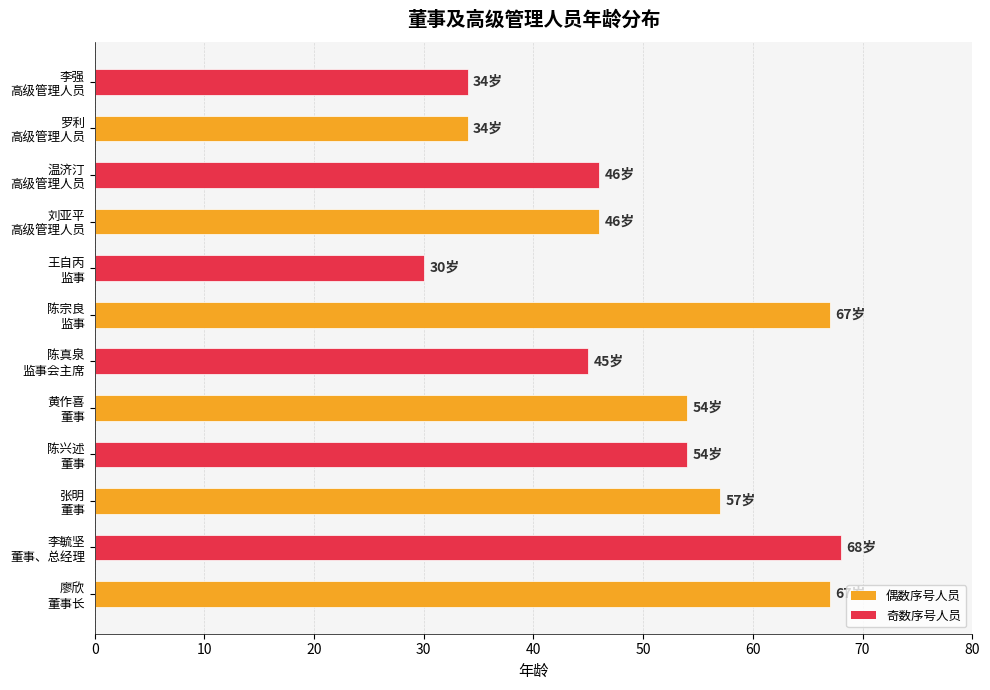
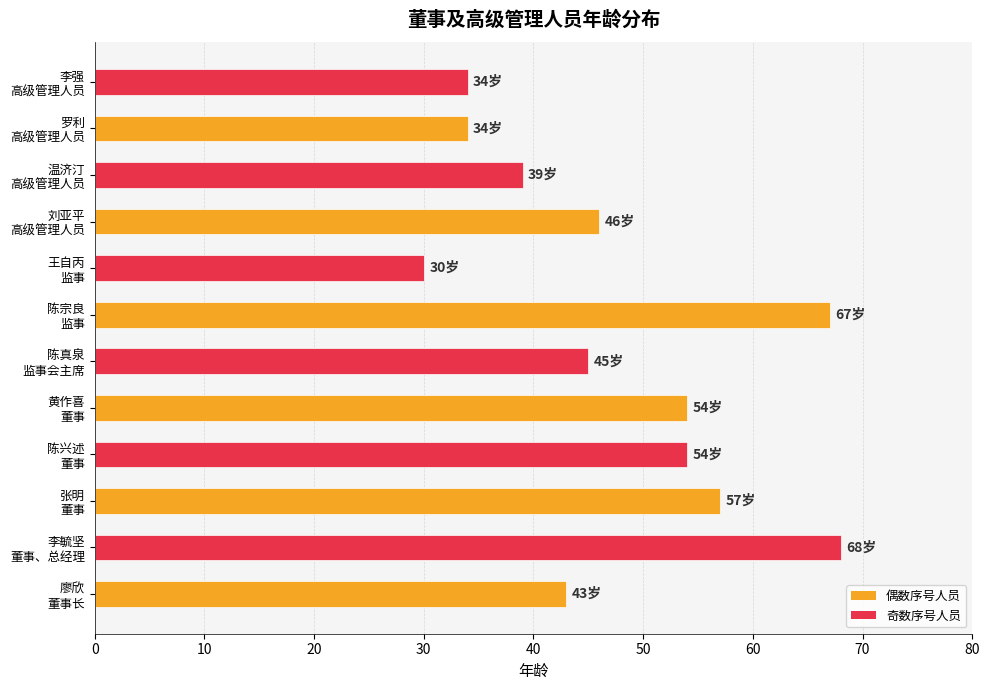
温济汀 高级管理人员: 46岁 -> 39岁
廖欣 董事长: 67 -> 43
